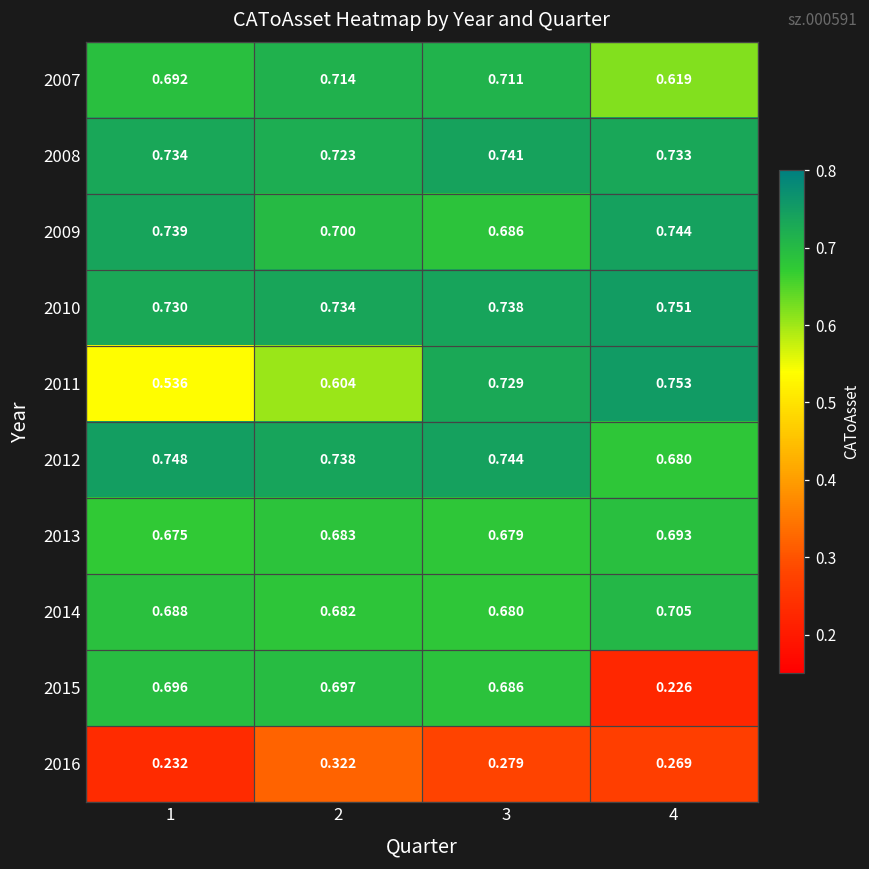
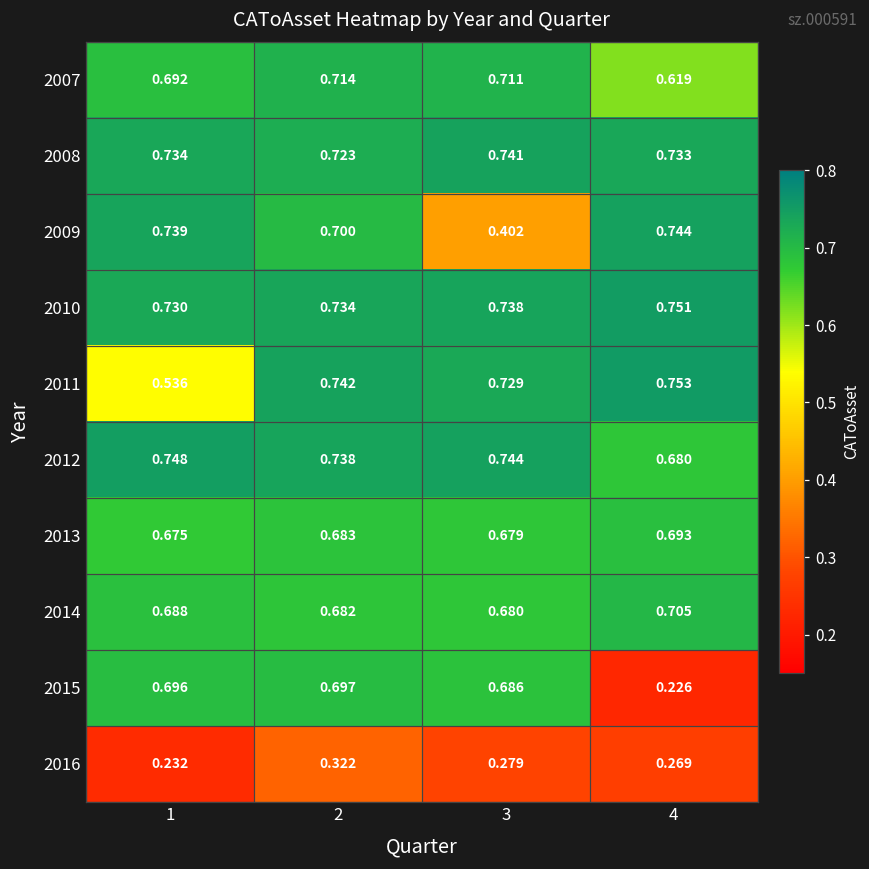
2009, 3: 0.686 -> 0.402
2011, 2: 0.604 -> 0.742
